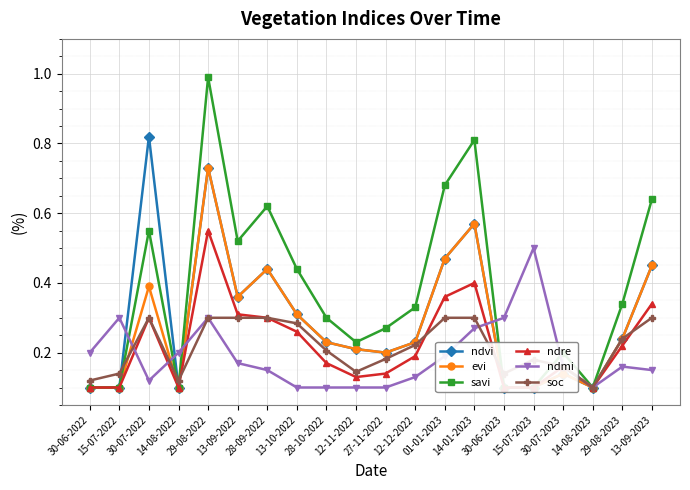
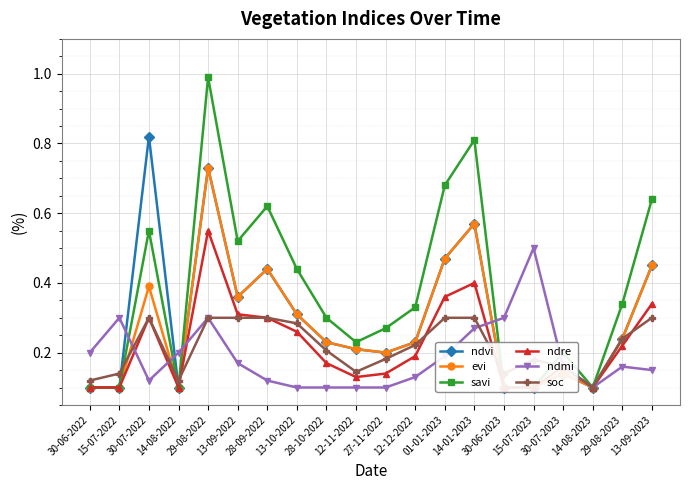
ndmi, 28-09-2022: 0.15 -> 0.12
